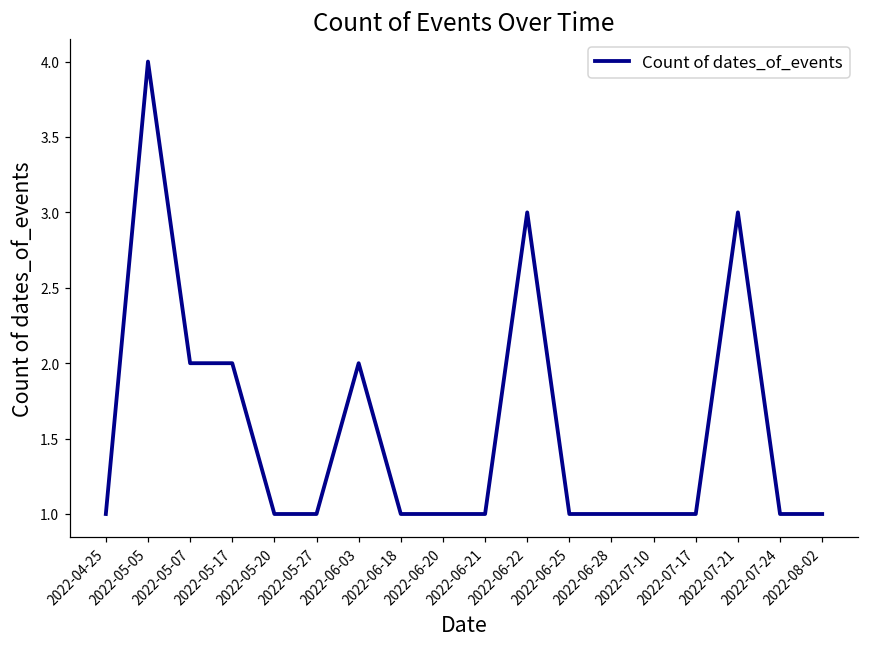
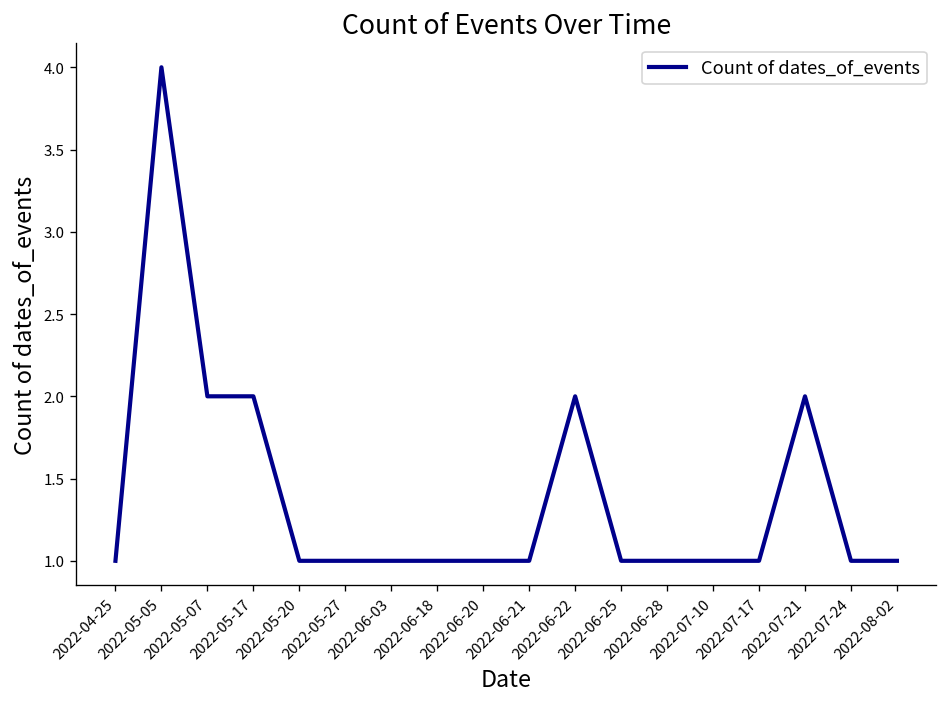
2022-06-03: 2 -> 1
2022-06-22: 3 -> 2
2022-07-21: 3 -> 2
